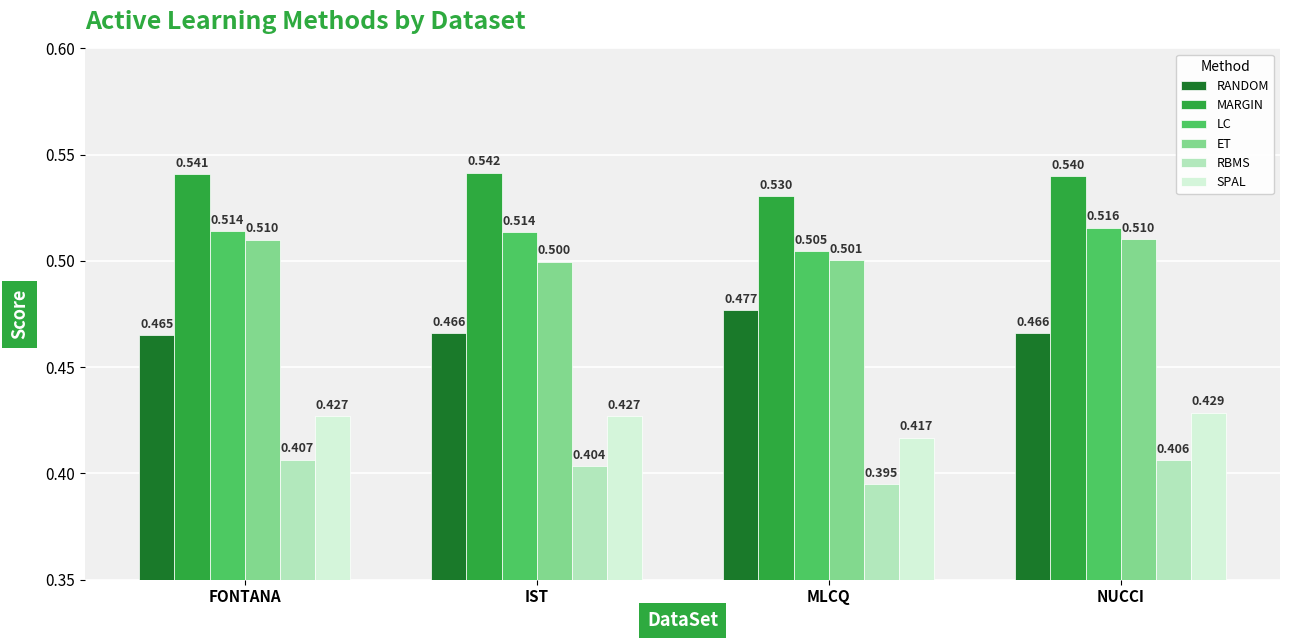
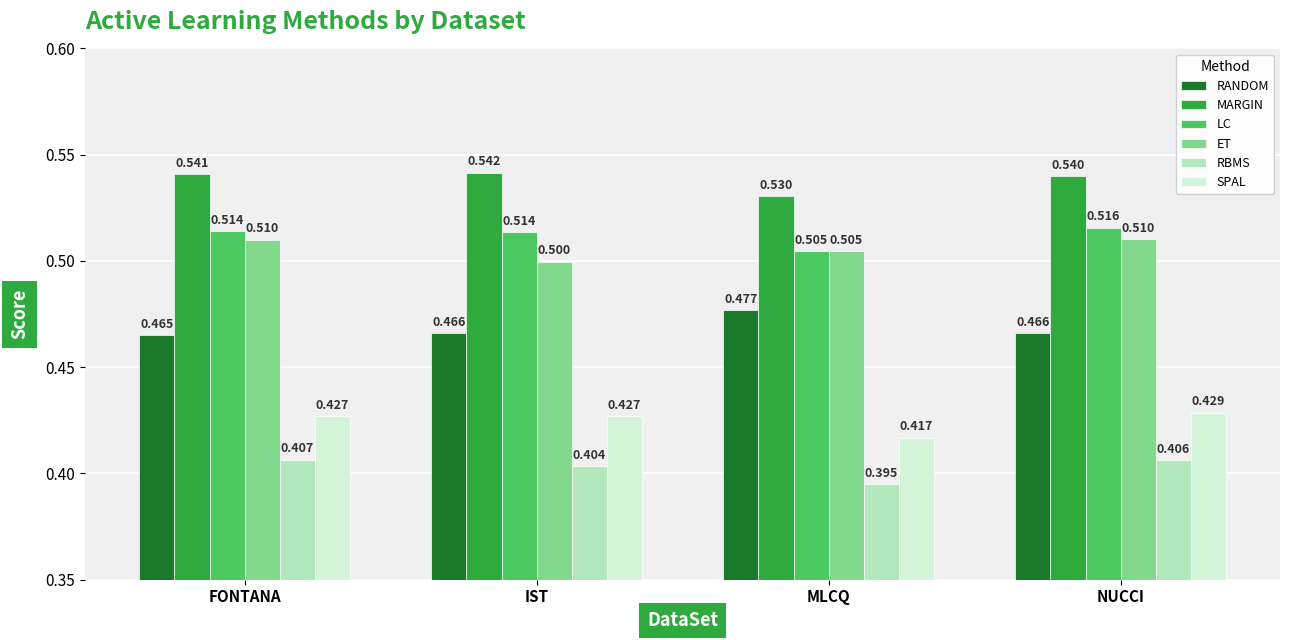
ET, MLCQ: 0.501 -> 0.505
